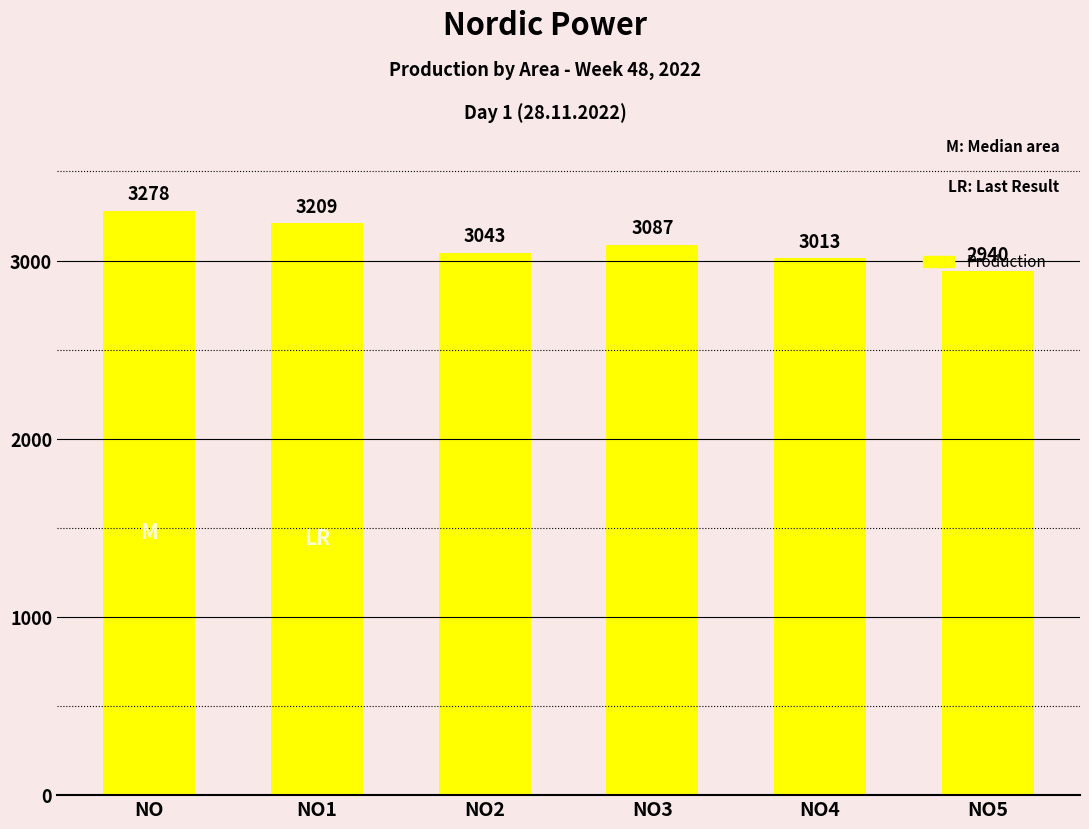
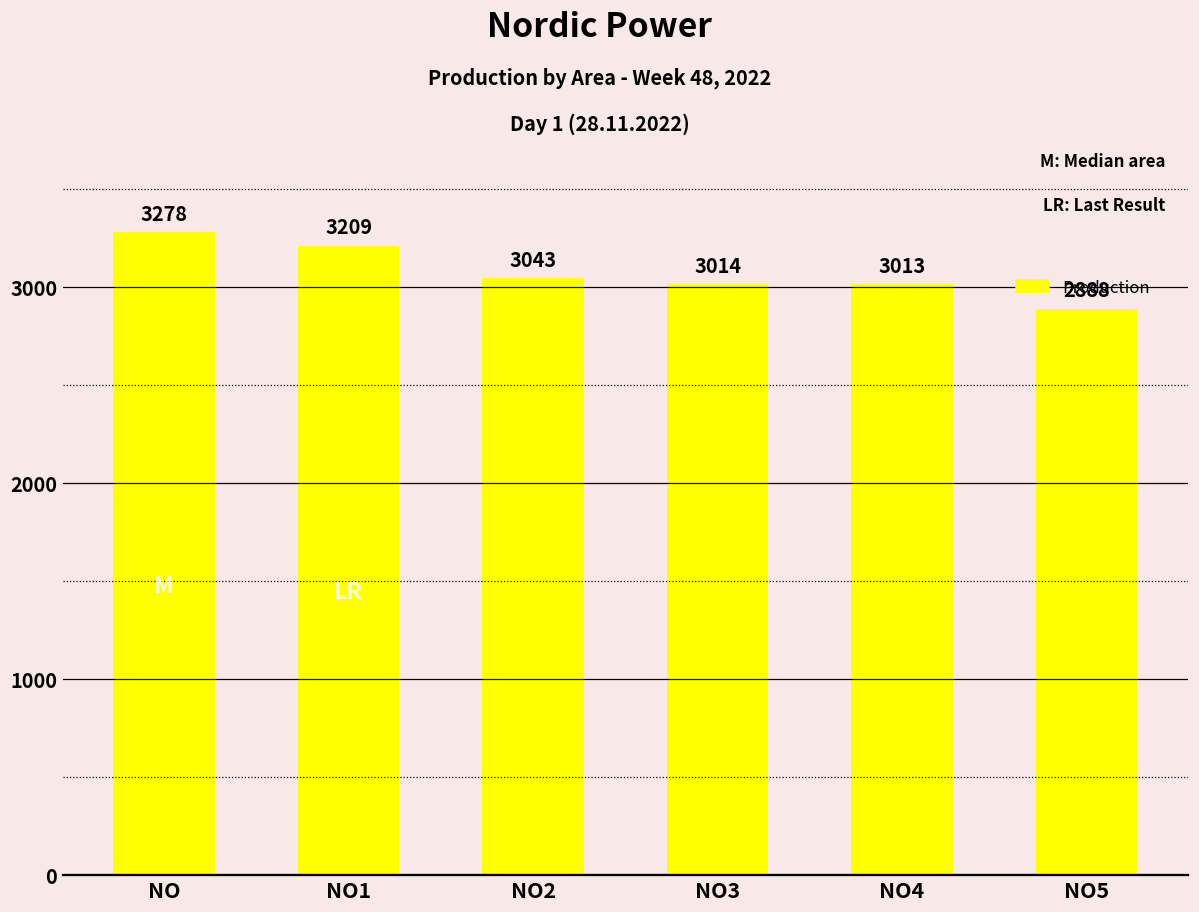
NO3: 3087 -> 3014
NO5: 2940 -> 2888
